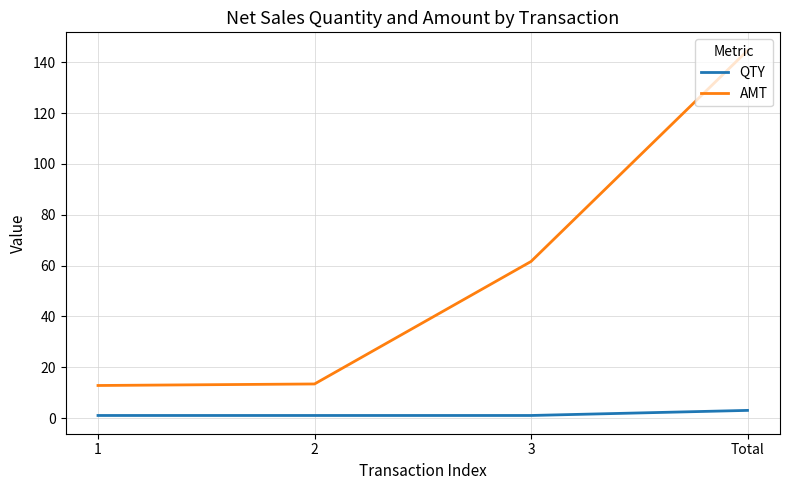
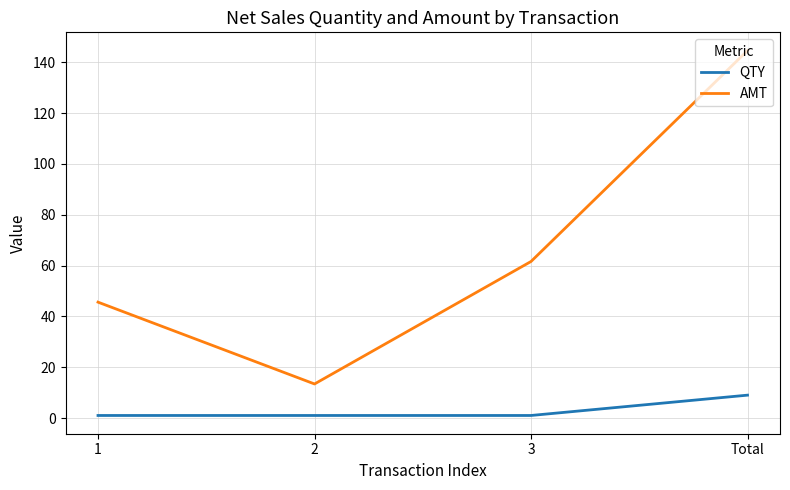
AMT, 1: 13 -> 46
QTY, Total: 3 -> 9
